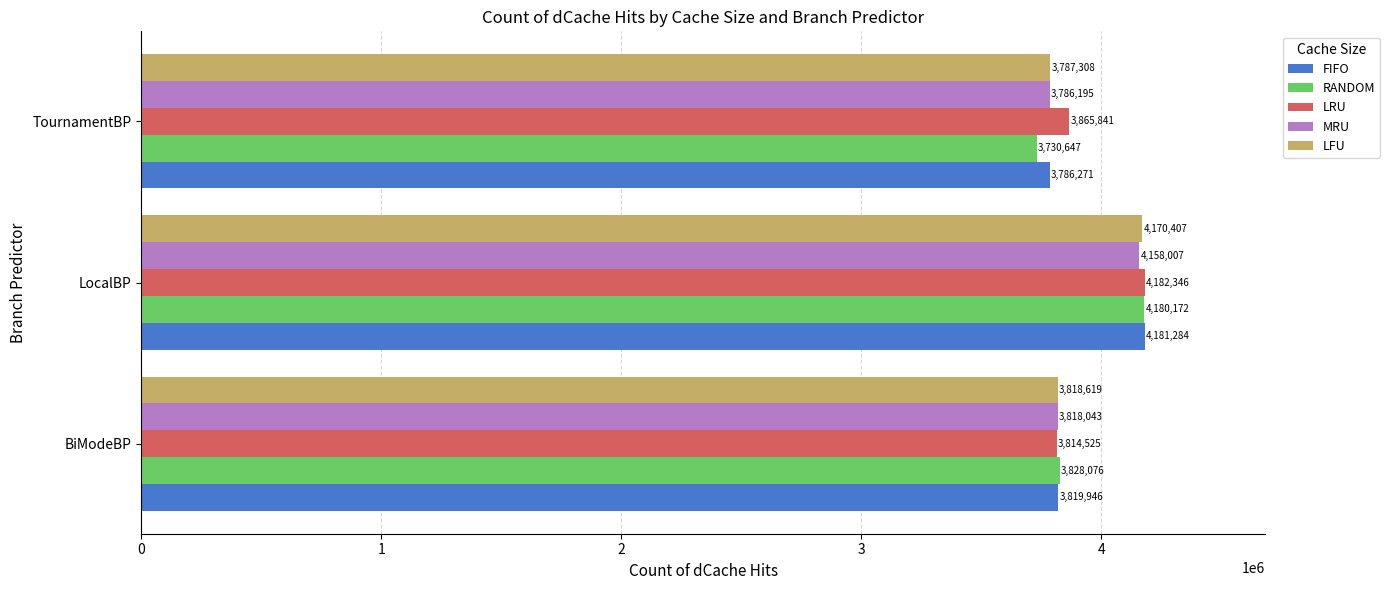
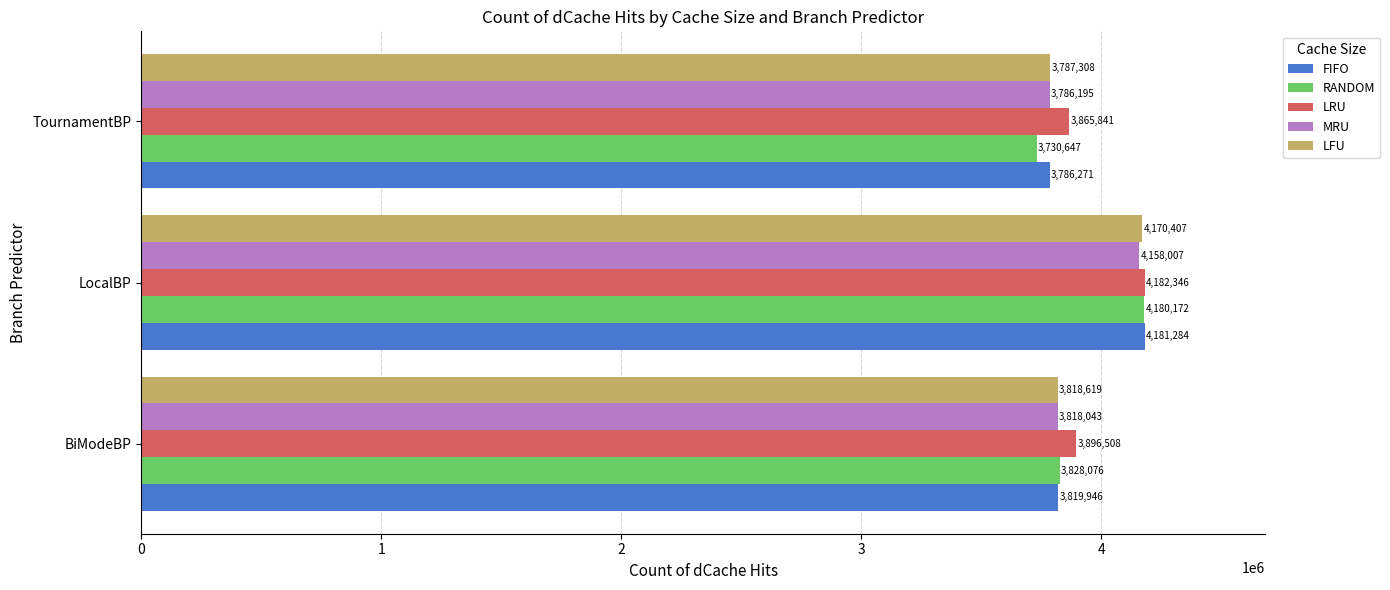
LRU, BiModeBP: 3,814,525 -> 3,896,508
